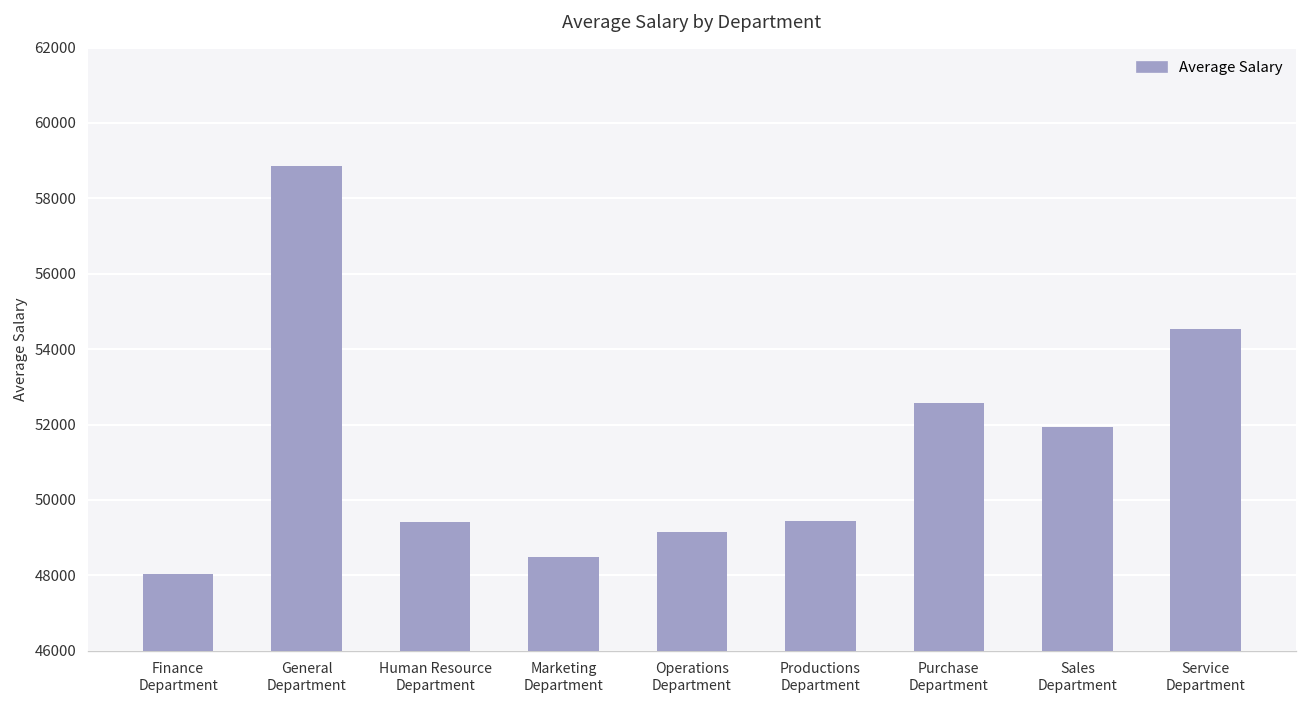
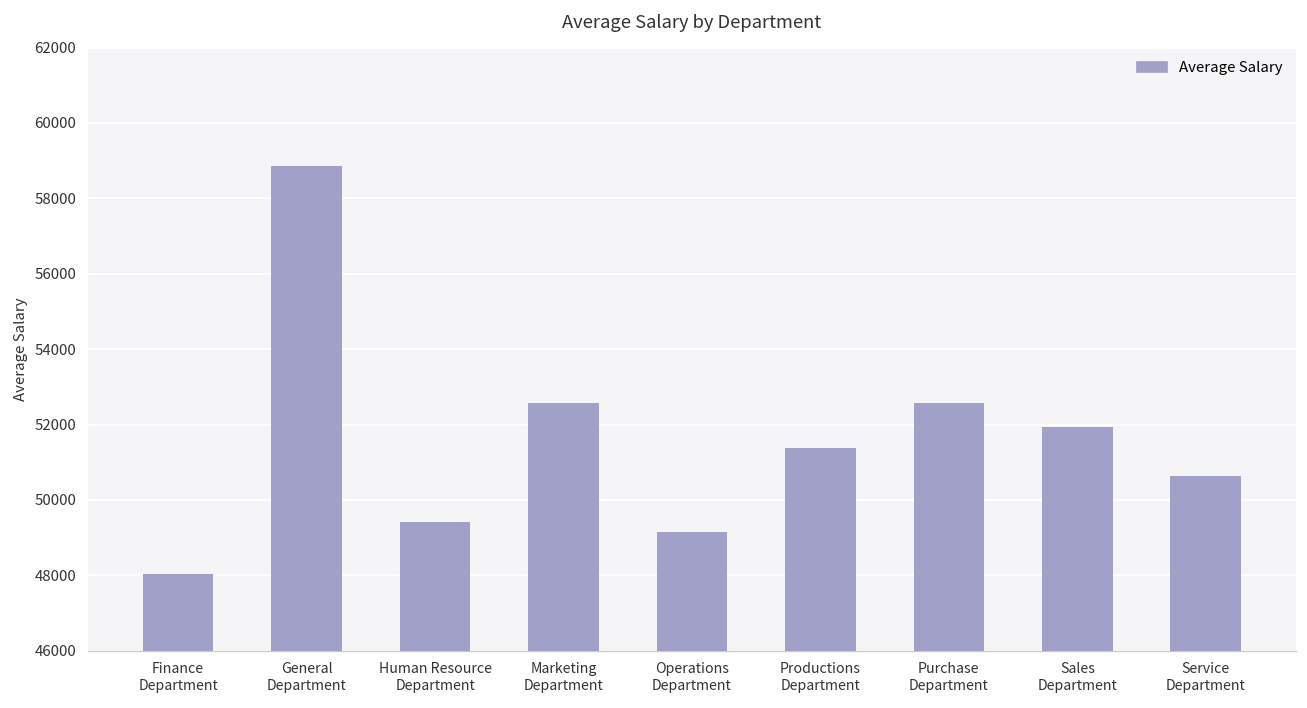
Marketing Department: 48500 -> 52600
Productions Department: 49400 -> 51400
Service Department: 54500 -> 50600
